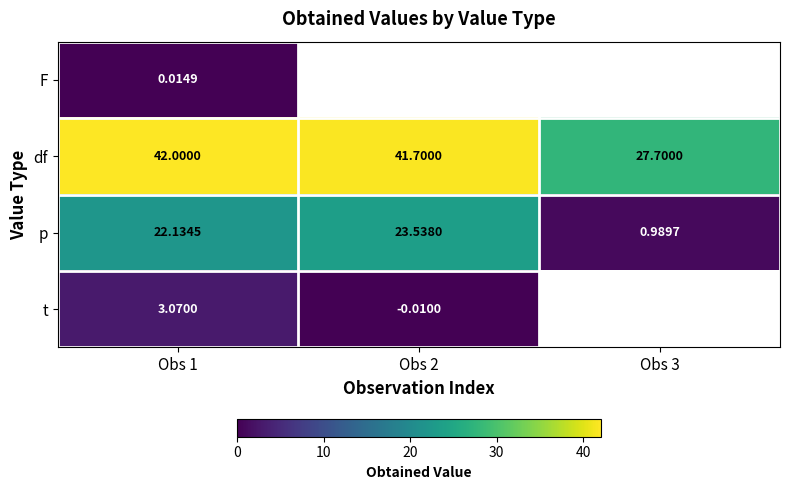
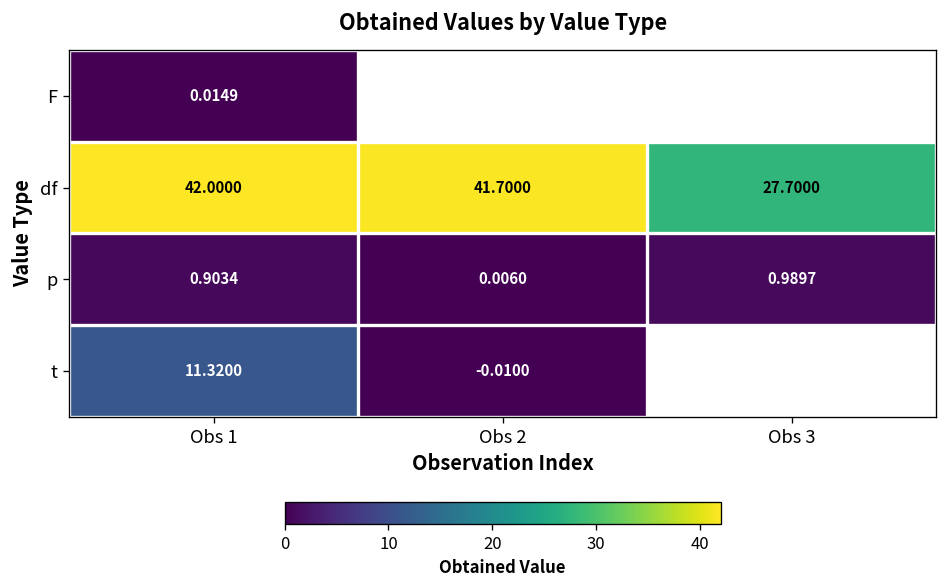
p, Obs 1: 22.1345 -> 0.9034
p, Obs 2: 23.5380 -> 0.0060
t, Obs 1: 3.0700 -> 11.3200
